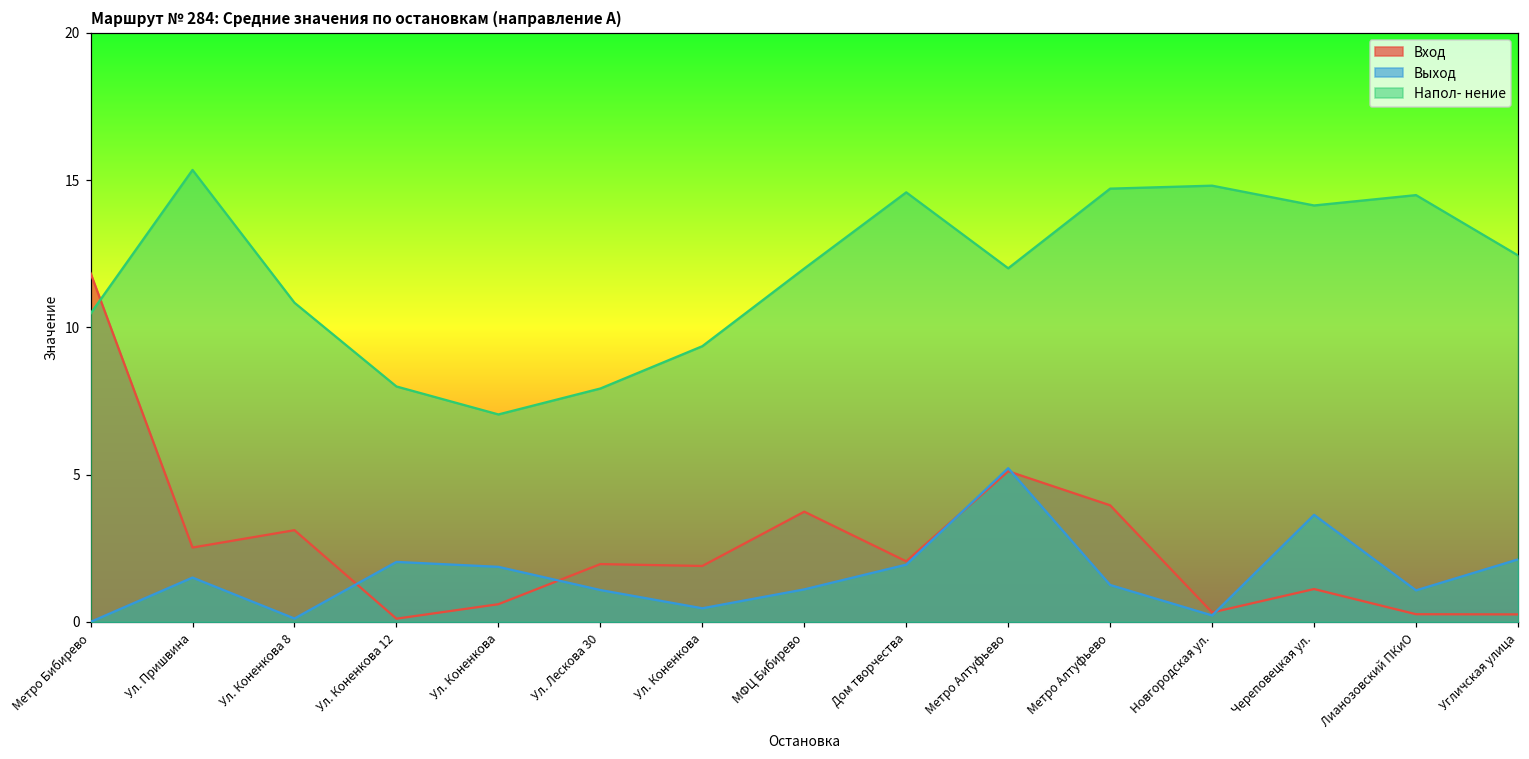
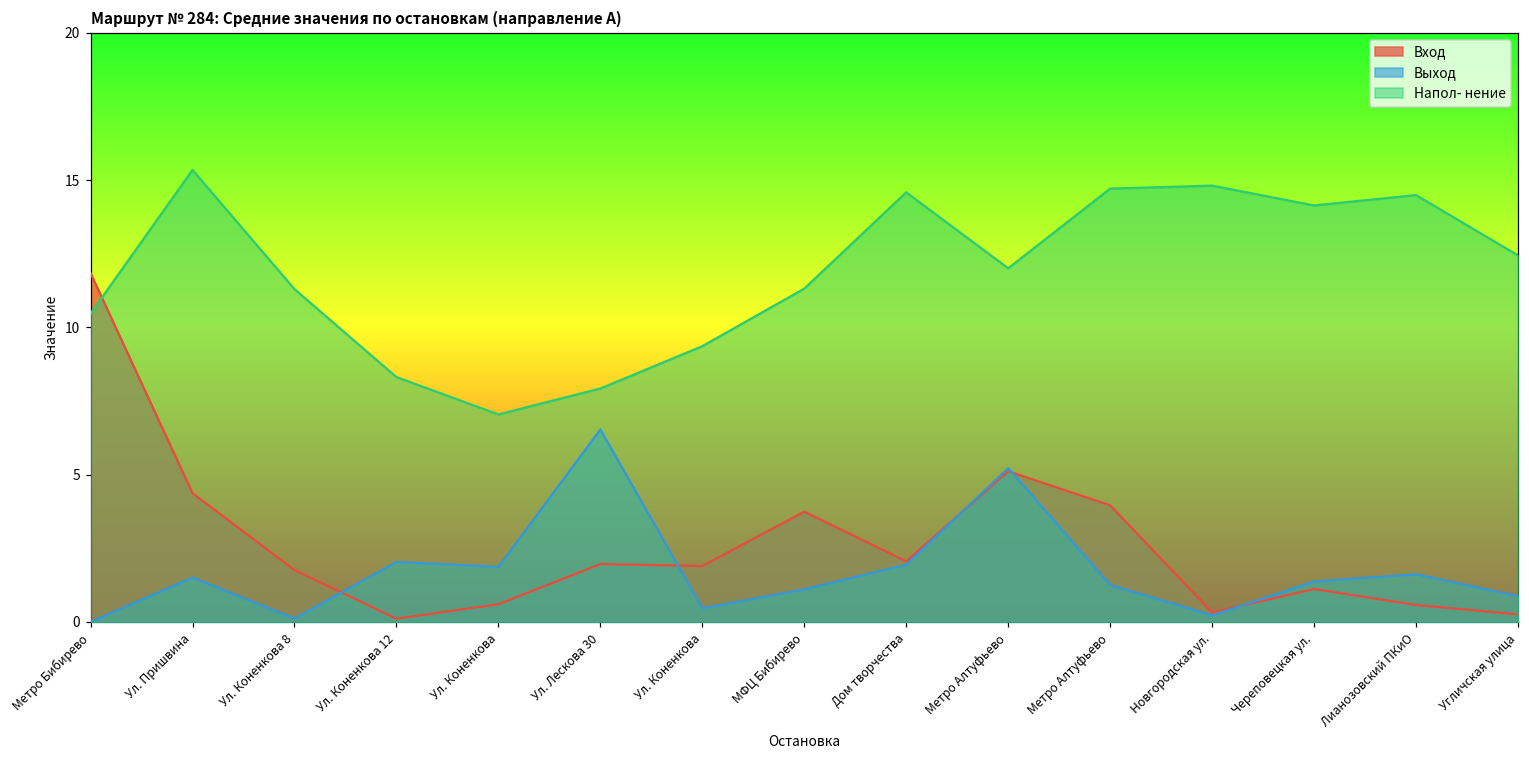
Вход, Ул. Пришвина: 2.5 -> 4.4
Вход, Ул. Коненкова 8: 3.1 -> 1.8
Напол- нение, Ул. Коненкова 8: 10.8 -> 11.3
Напол- нение, Ул. Коненкова 12: 8.0 -> 8.3
Выход, Ул. Лескова 30: 1.1 -> 6.5
Напол- нение, МФЦ Бибирево: 12.0 -> 11.3
Выход, Череповецкая ул.: 3.6 -> 1.4
Вход, Лианозовский ПКиО: 0.3 -> 0.6
Выход, Лианозовский ПКиО: 1.1 -> 1.6
Выход, Угличская улица: 2.1 -> 0.9
